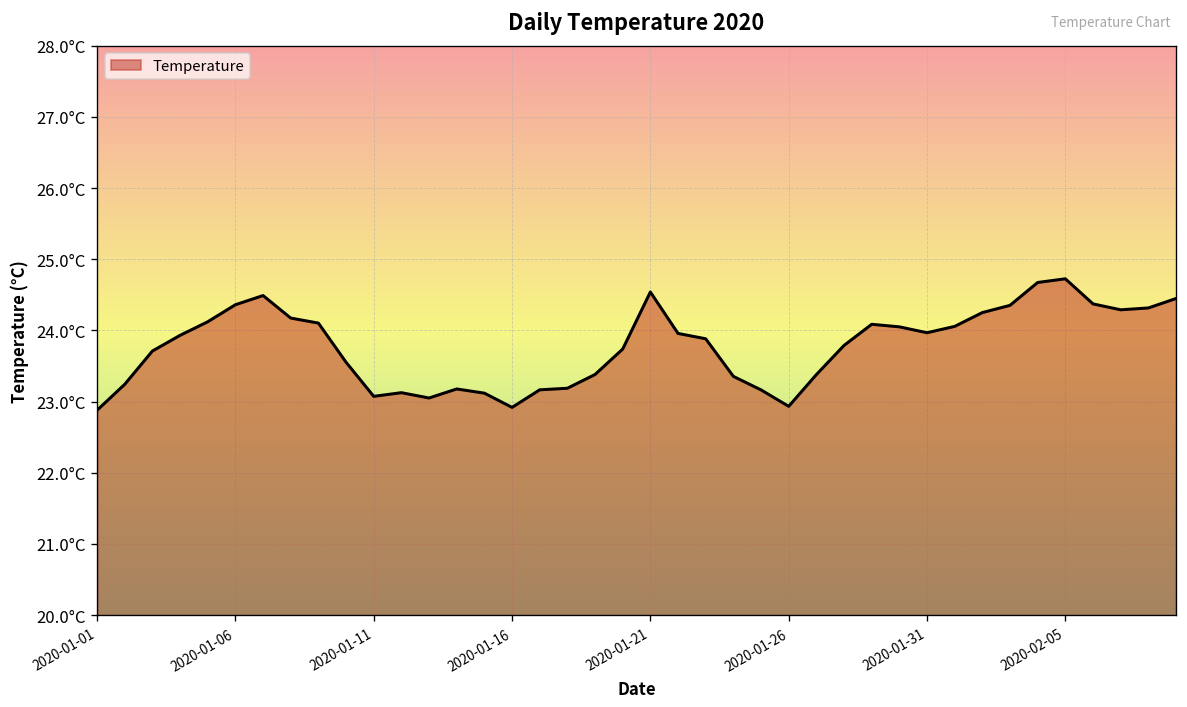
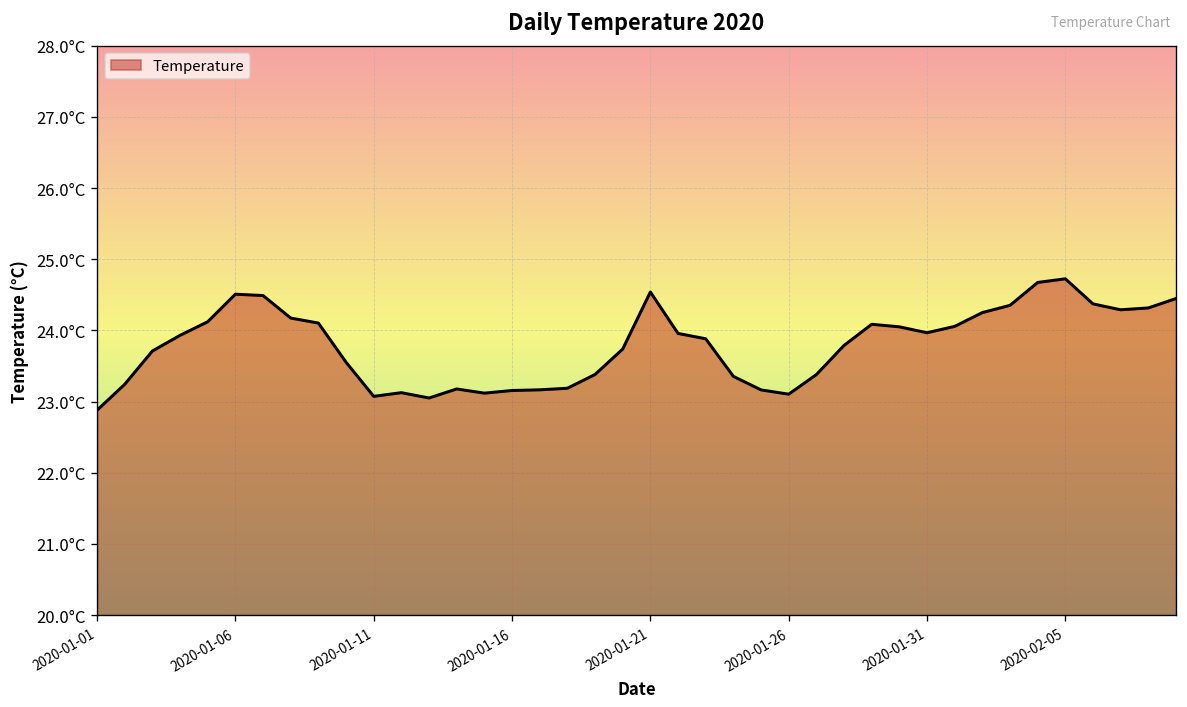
2020-01-06: 24.4°C -> 24.5°C
2020-01-16: 22.9°C -> 23.2°C
2020-01-26: 22.9°C -> 23.1°C
